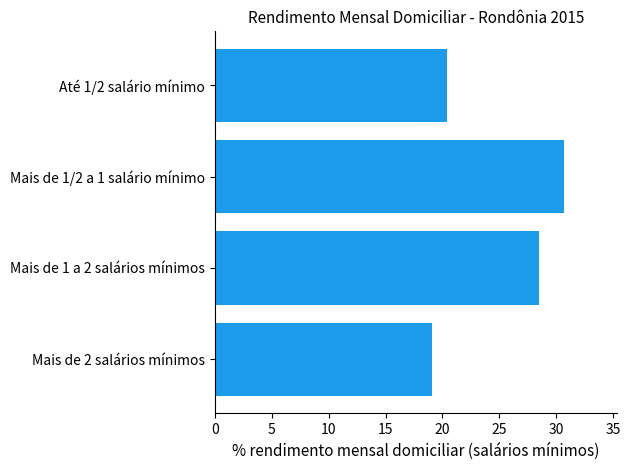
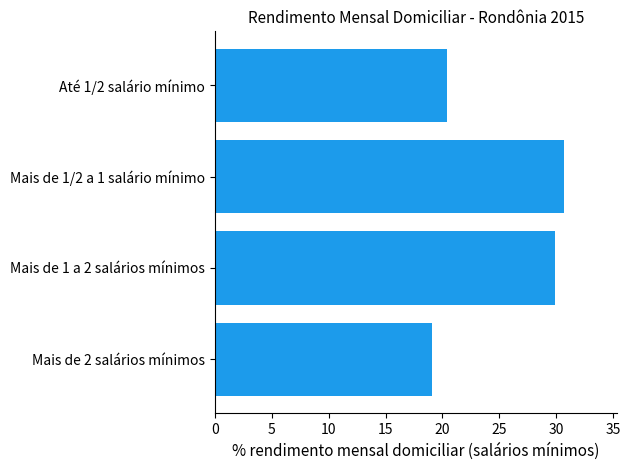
Mais de 1 a 2 salários mínimos: 28.5 -> 29.9
